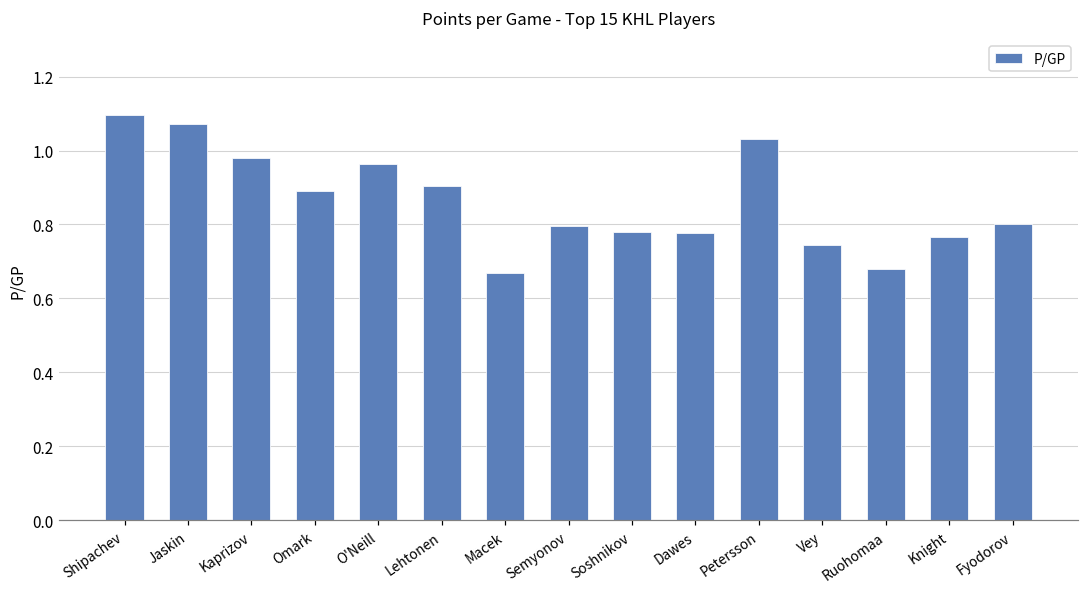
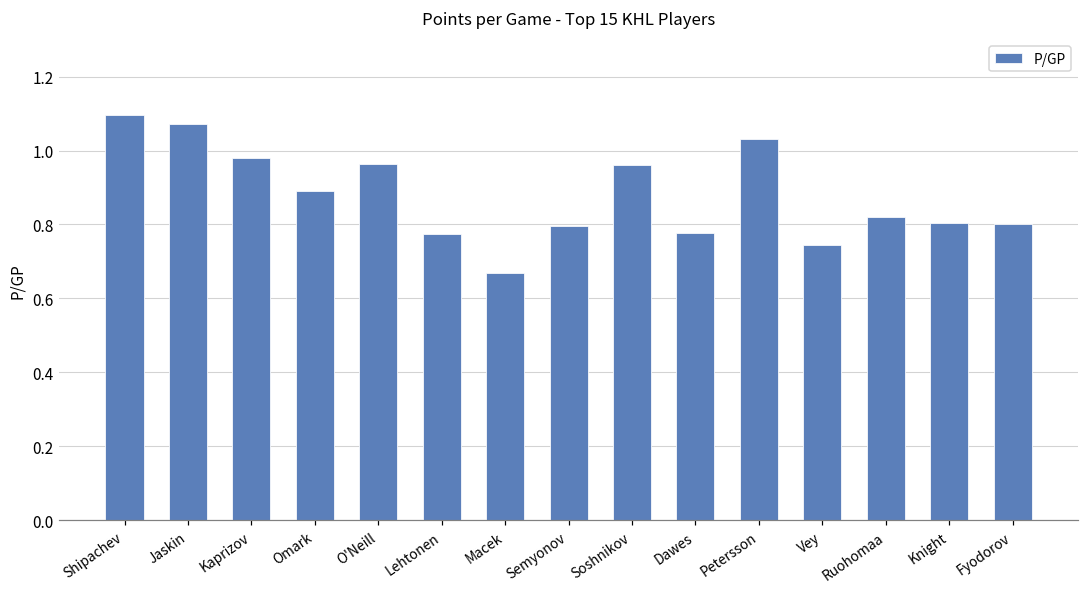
Lehtonen: 0.91 -> 0.78
Soshnikov: 0.78 -> 0.96
Ruohomaa: 0.68 -> 0.82
Knight: 0.77 -> 0.80
